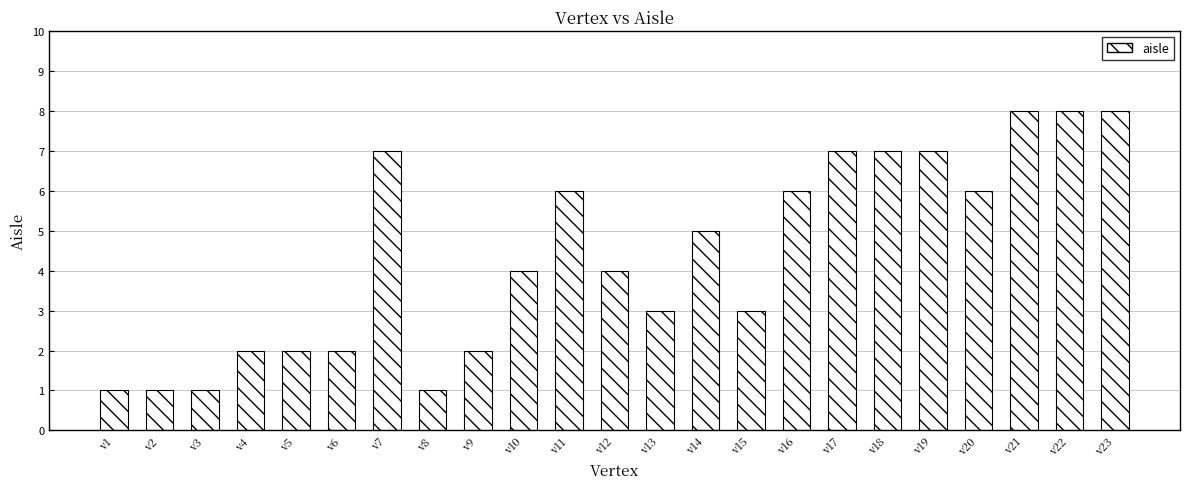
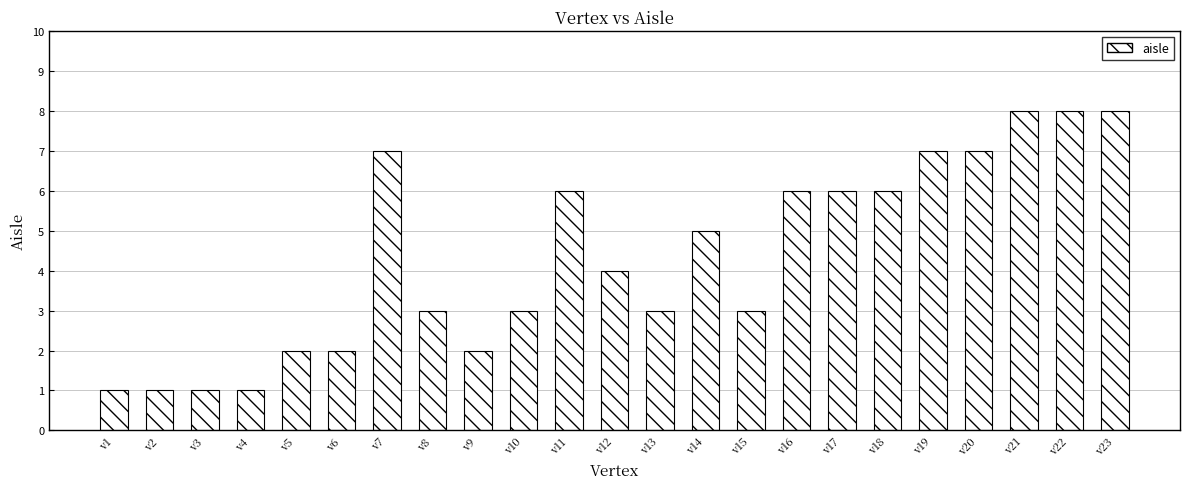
v4: 2 -> 1
v8: 1 -> 3
v10: 4 -> 3
v17: 7 -> 6
v18: 7 -> 6
v20: 6 -> 7
